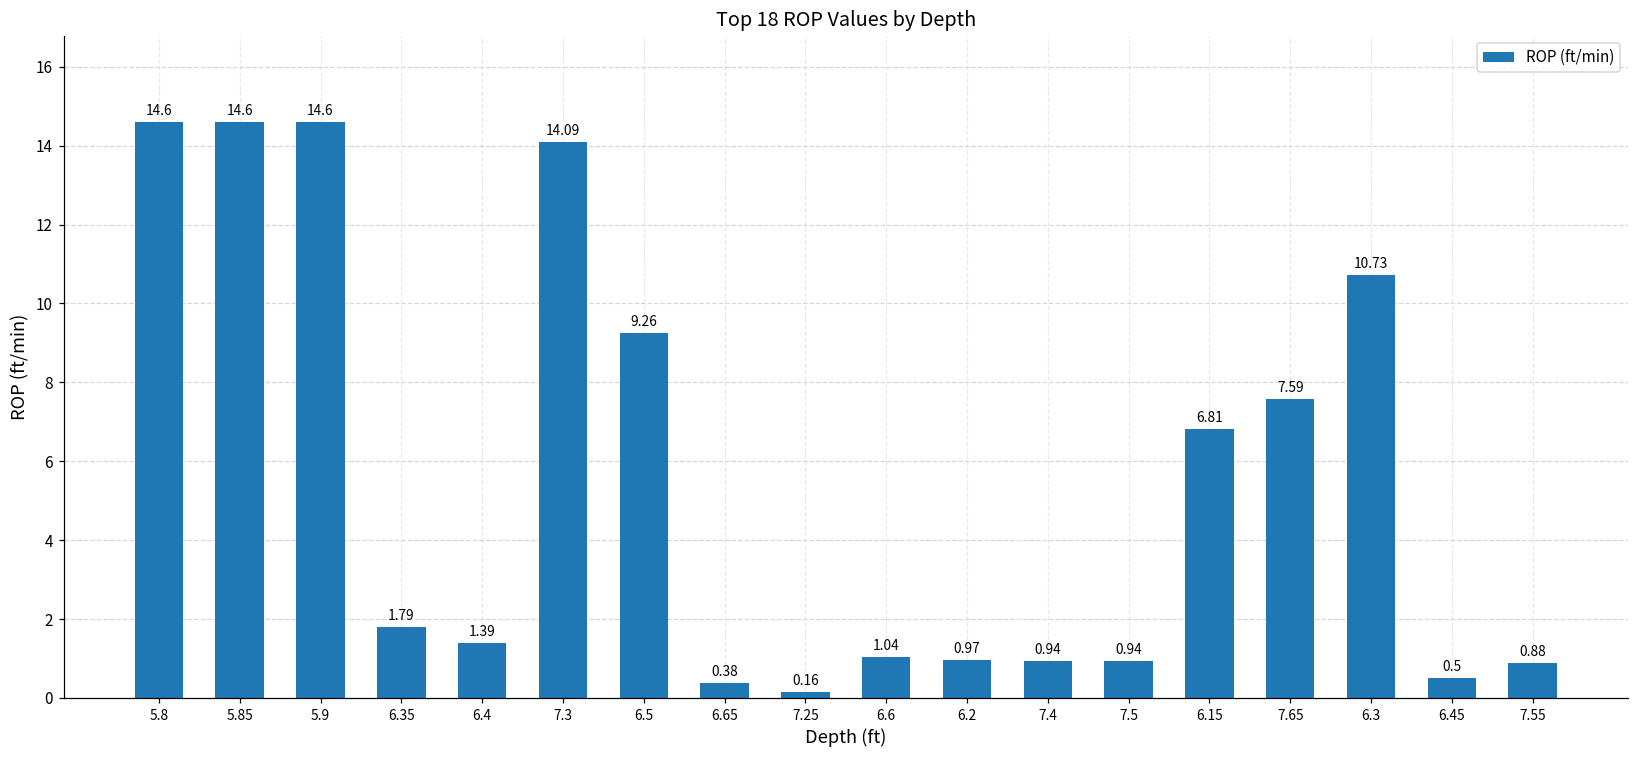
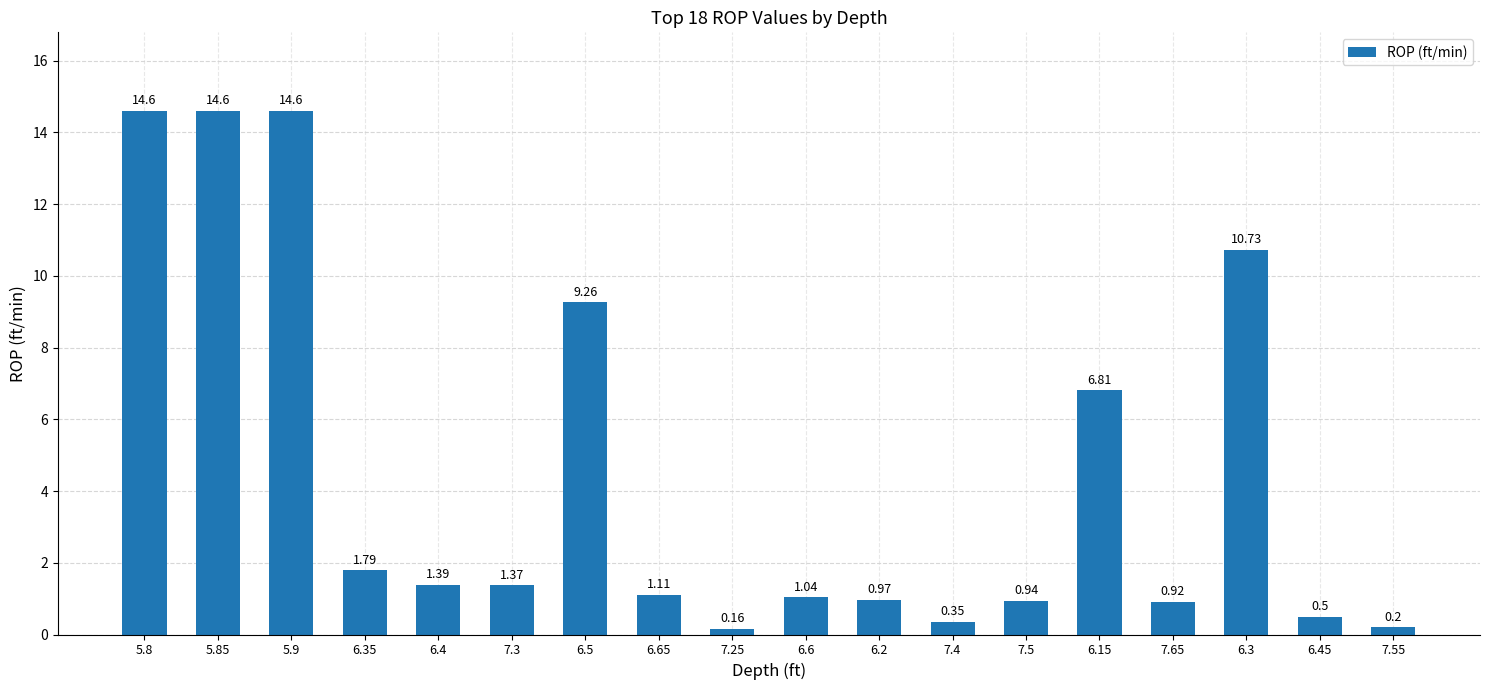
7.3: 14.09 -> 1.37
6.65: 0.38 -> 1.11
7.4: 0.94 -> 0.35
7.65: 7.59 -> 0.92
7.55: 0.88 -> 0.2
